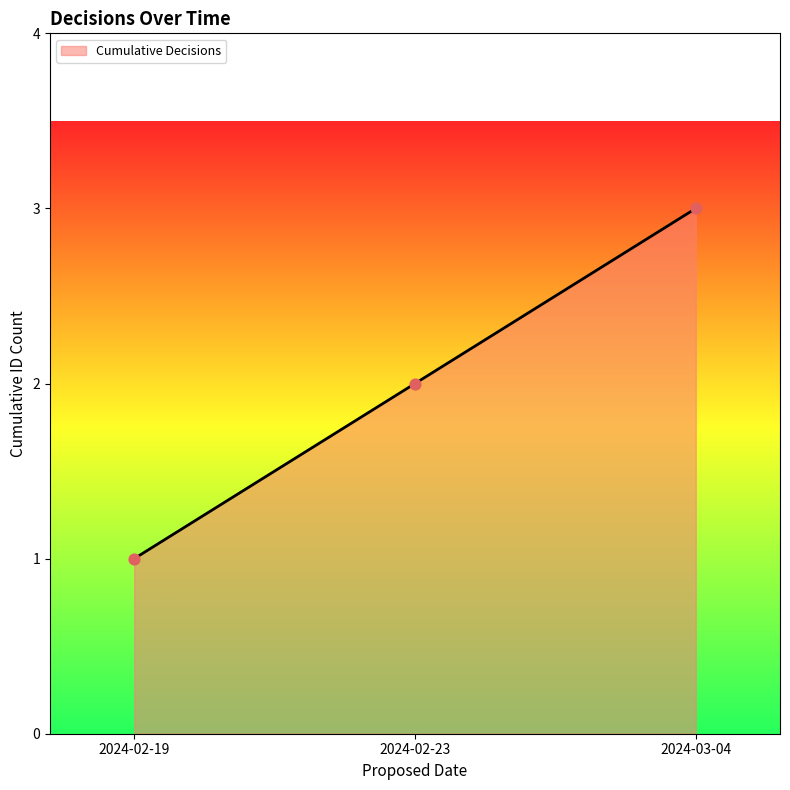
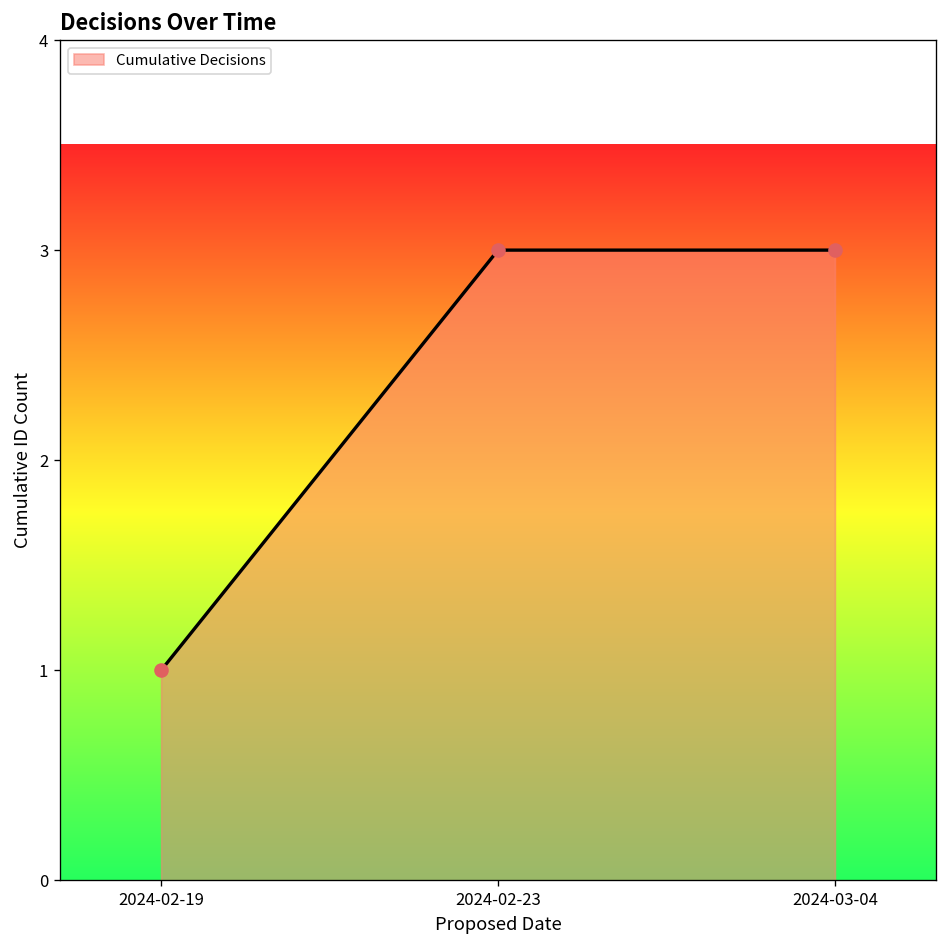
2024-02-23: 2 -> 3
